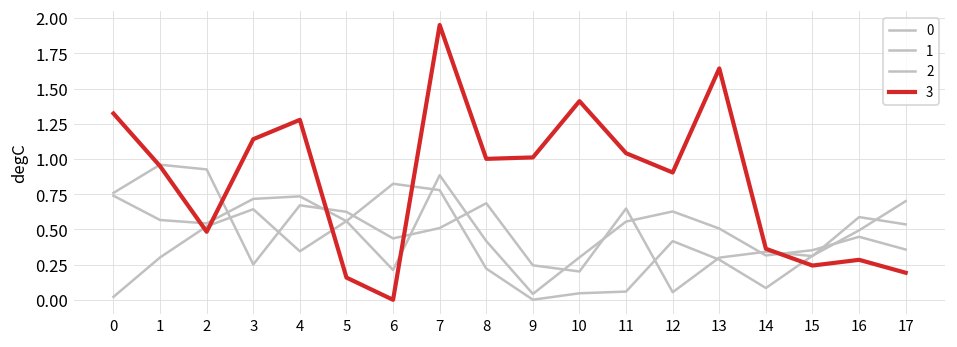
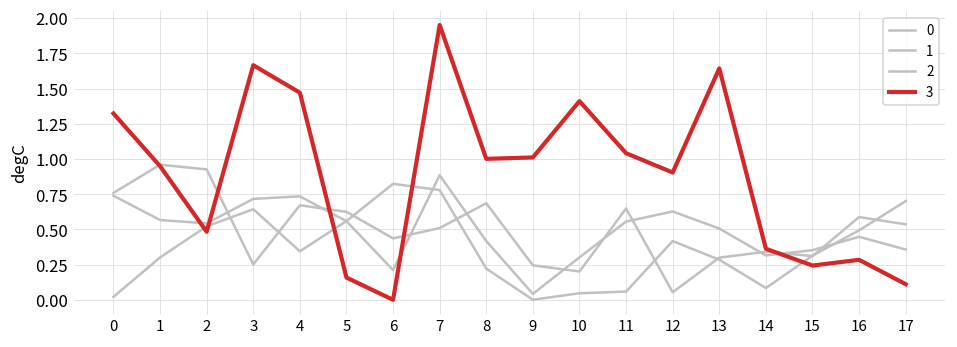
3, 3: 1.14 -> 1.67
3, 4: 1.28 -> 1.47
3, 17: 0.19 -> 0.11
